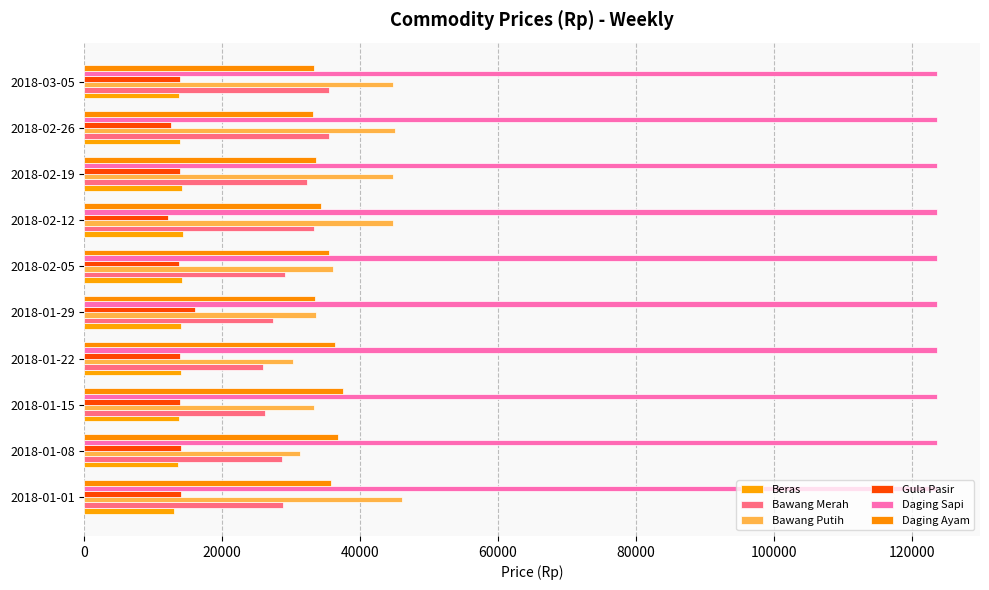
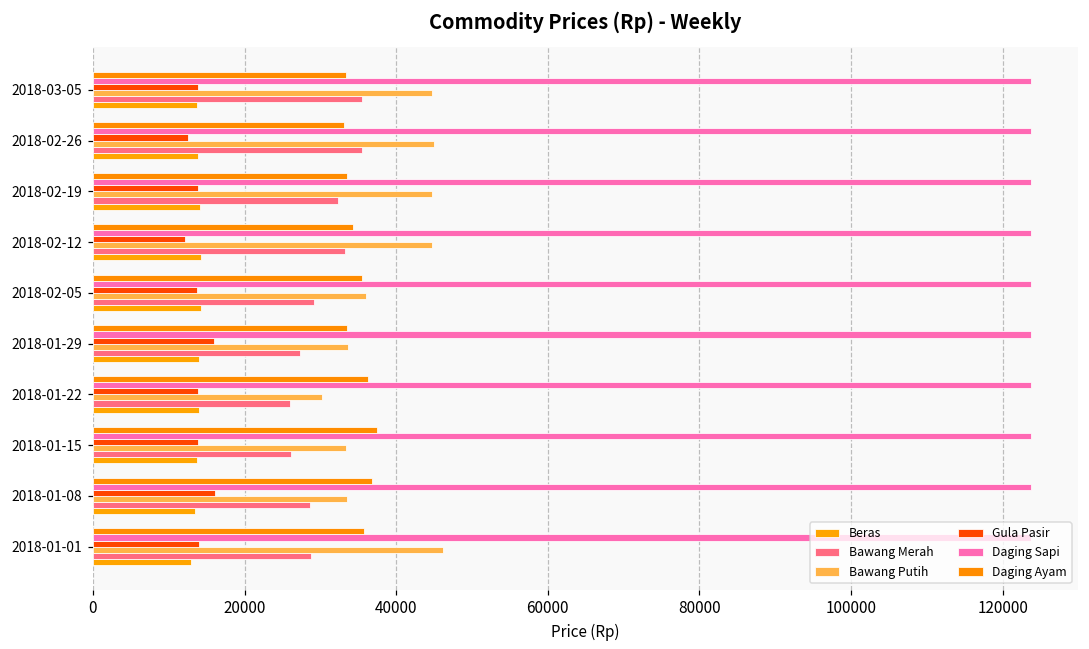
Gula Pasir, 2018-01-08: 14000 -> 16000
Bawang Putih, 2018-01-08: 31000 -> 34000
